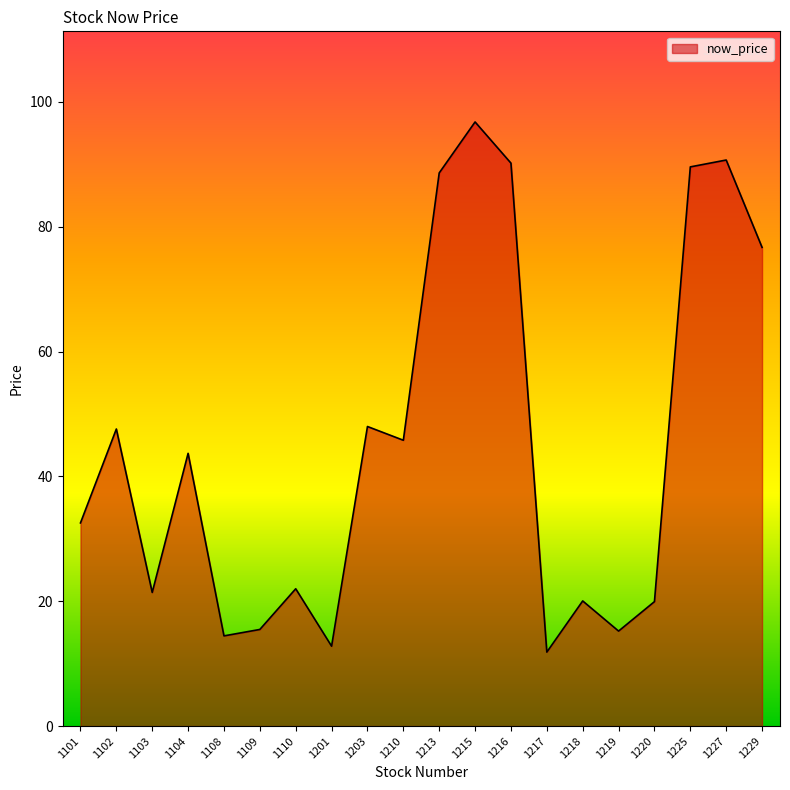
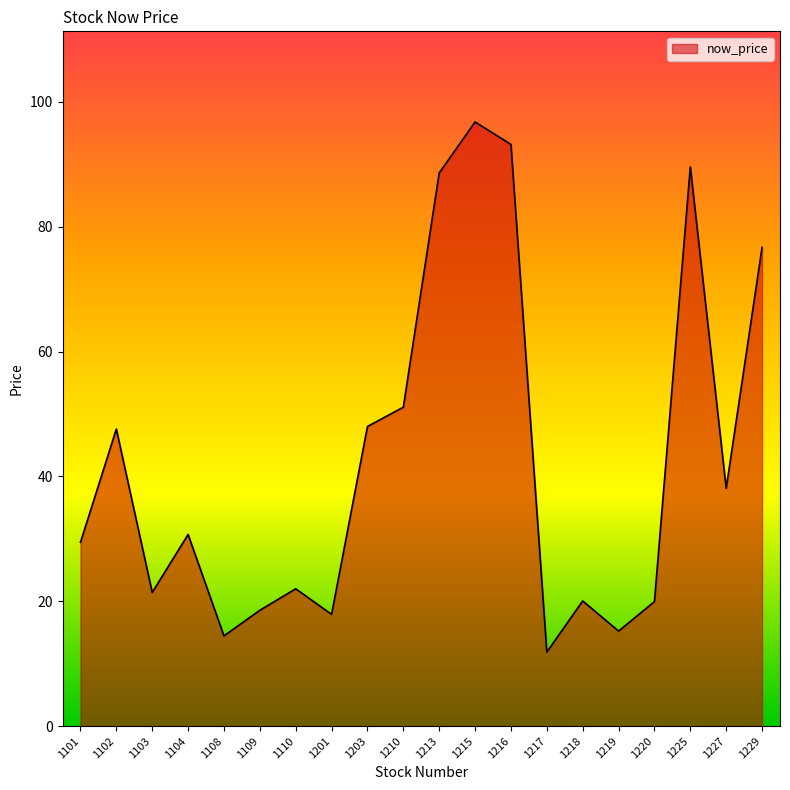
1101: 33 -> 29
1104: 44 -> 31
1109: 15 -> 19
1201: 13 -> 18
1210: 46 -> 51
1216: 90 -> 93
1227: 91 -> 38
